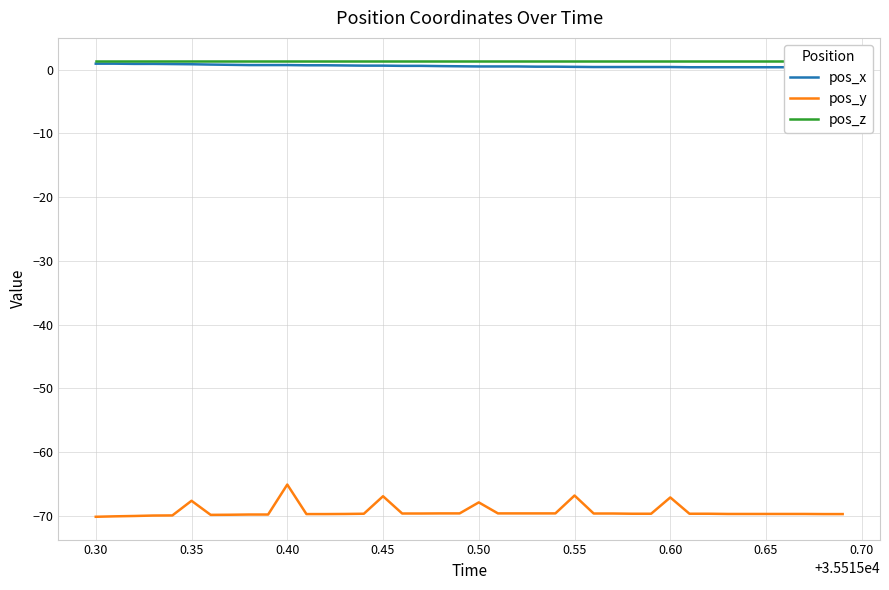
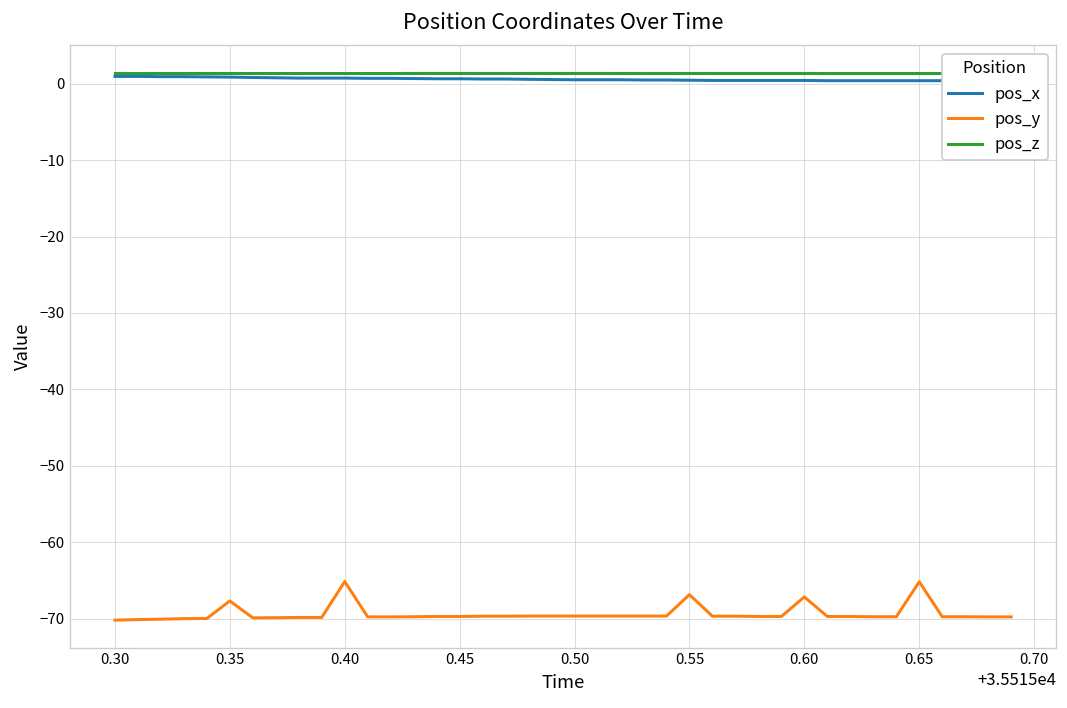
pos_y, 0.45: -67 -> -70
pos_y, 0.50: -68 -> -70
pos_y, 0.65: -70 -> -65
